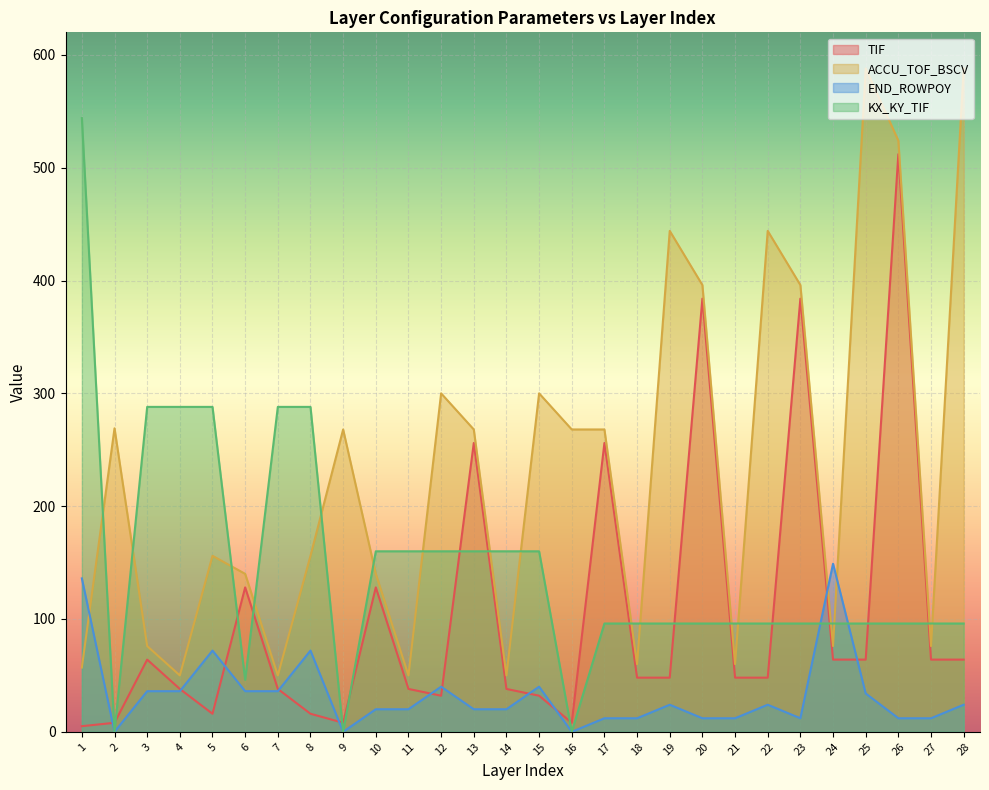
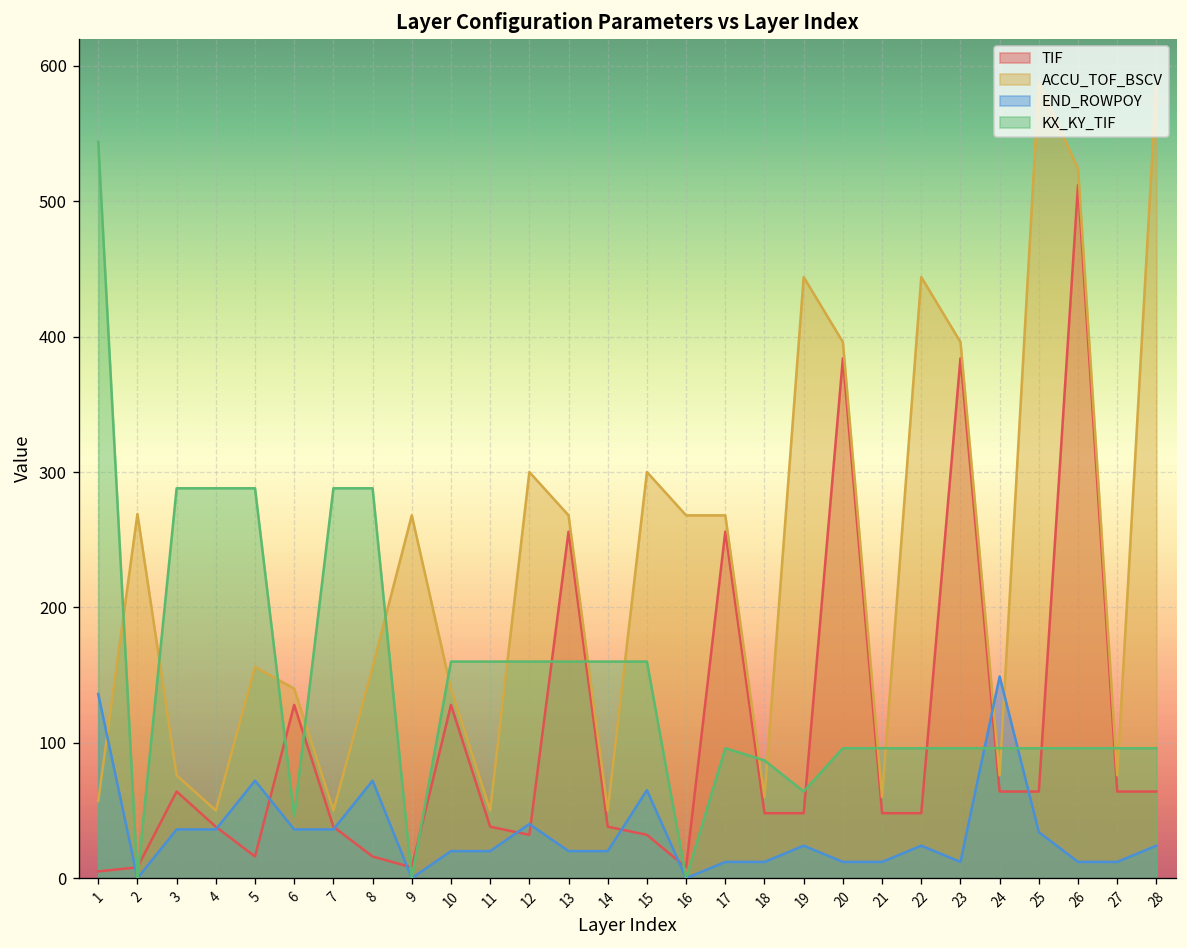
END_ROWPOY, 15: 40 -> 65
KX_KY_TIF, 18: 96 -> 87
KX_KY_TIF, 19: 96 -> 64
